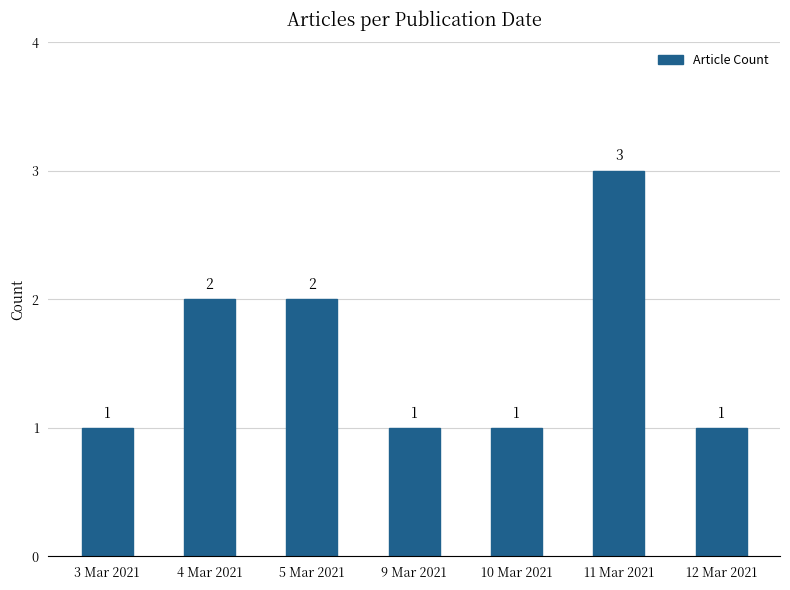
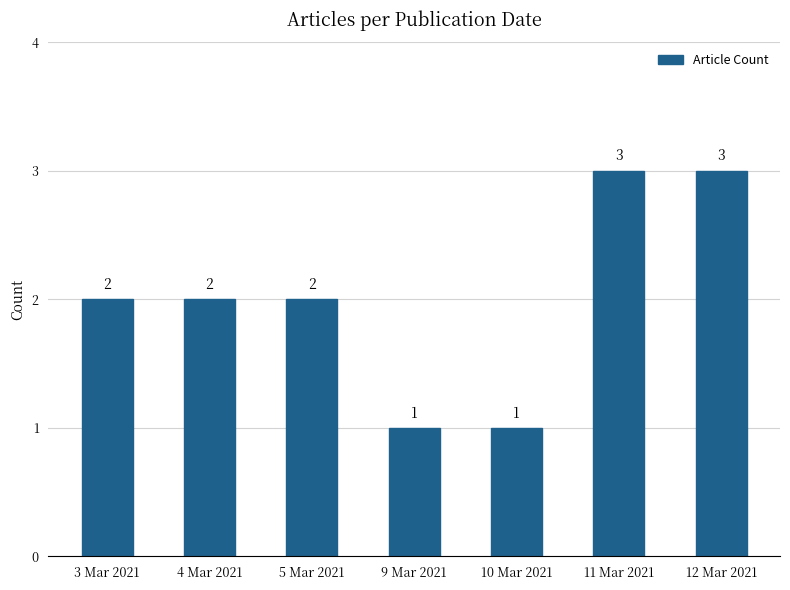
3 Mar 2021: 1 -> 2
12 Mar 2021: 1 -> 3
